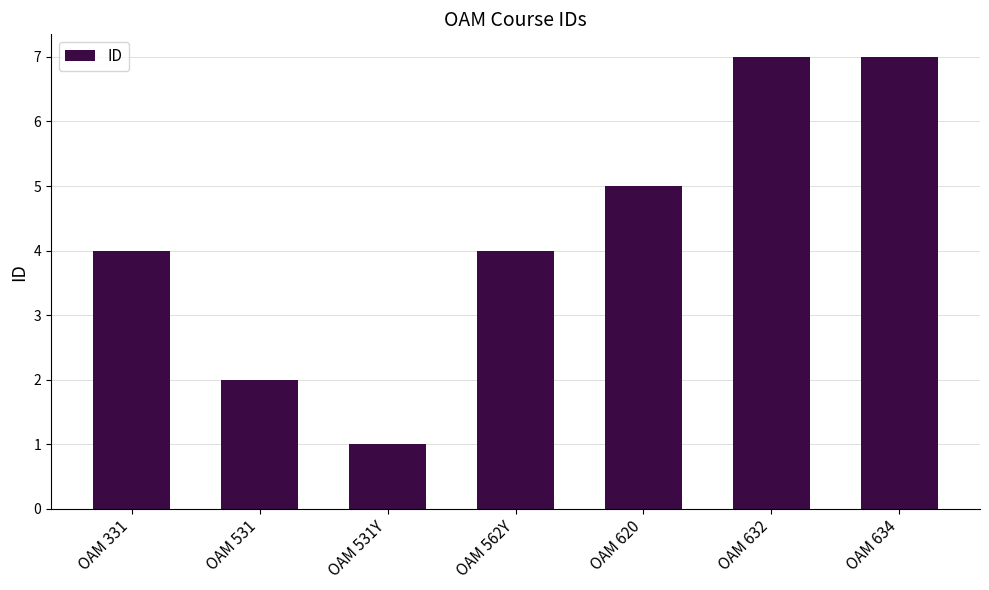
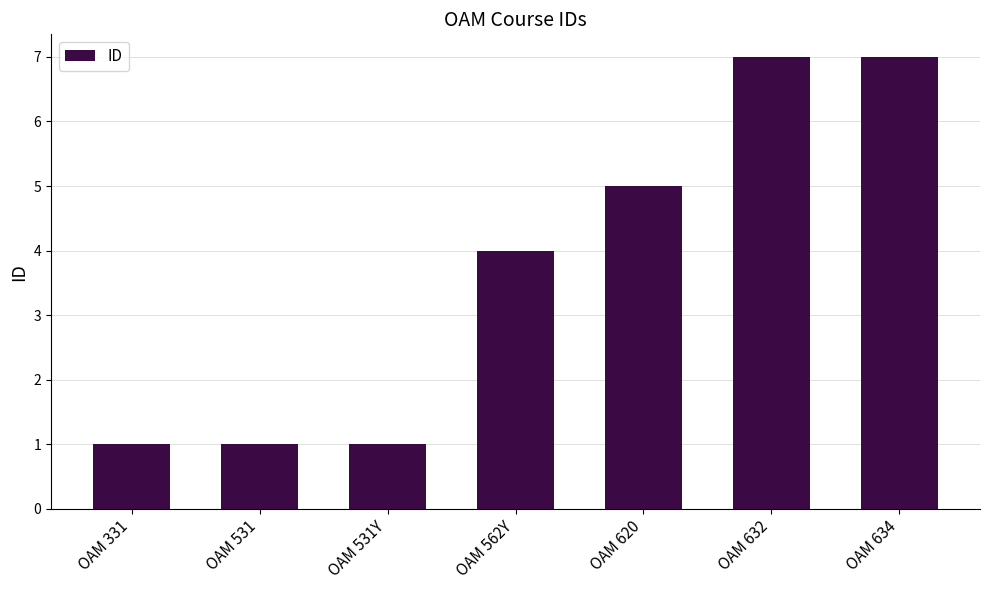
OAM 331: 4 -> 1
OAM 531: 2 -> 1
